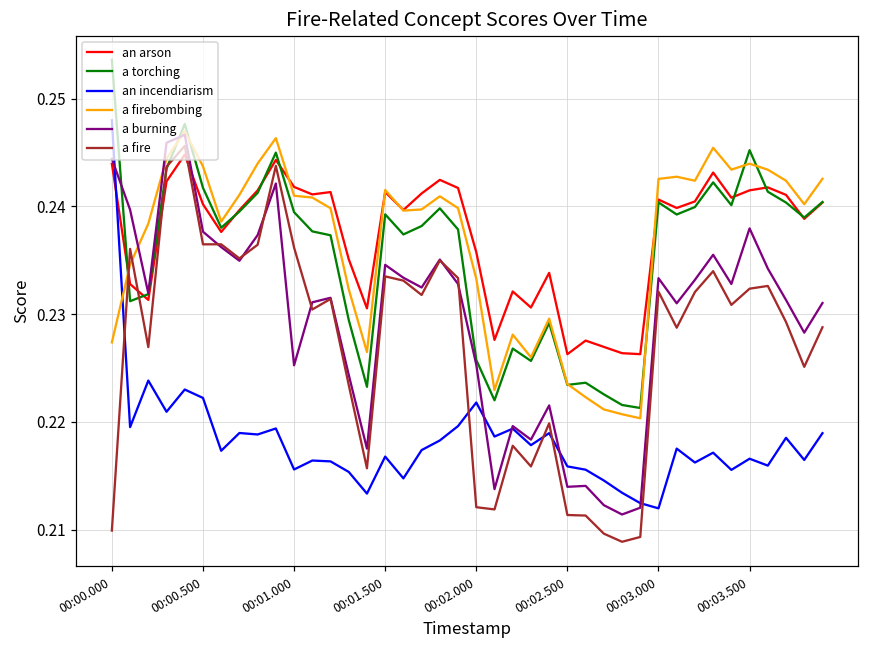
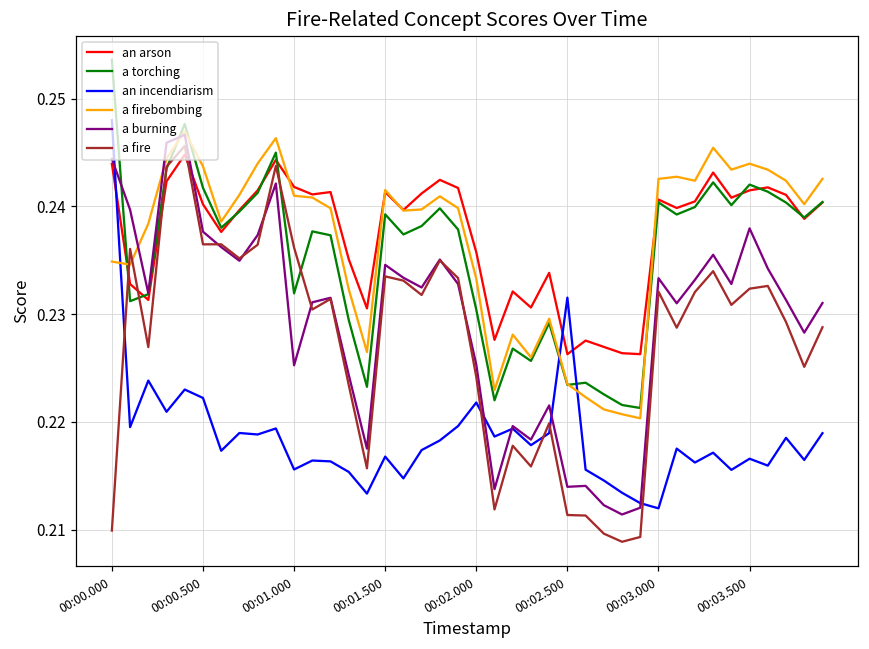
a firebombing, 00:00.000: 0.227 -> 0.235
a torching, 00:01.000: 0.239 -> 0.232
a torching, 00:02.000: 0.226 -> 0.230
a fire, 00:02.000: 0.212 -> 0.224
an incendiarism, 00:02.500: 0.216 -> 0.232
a torching, 00:03.500: 0.245 -> 0.242
